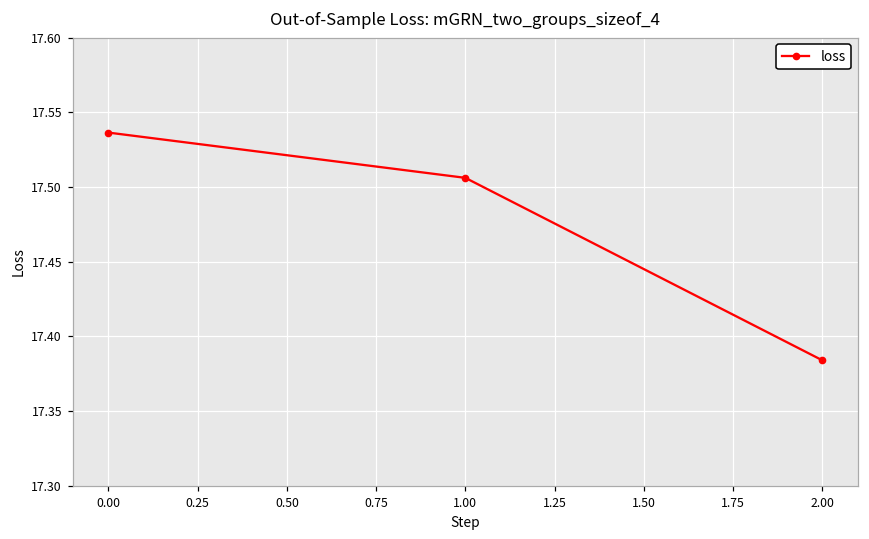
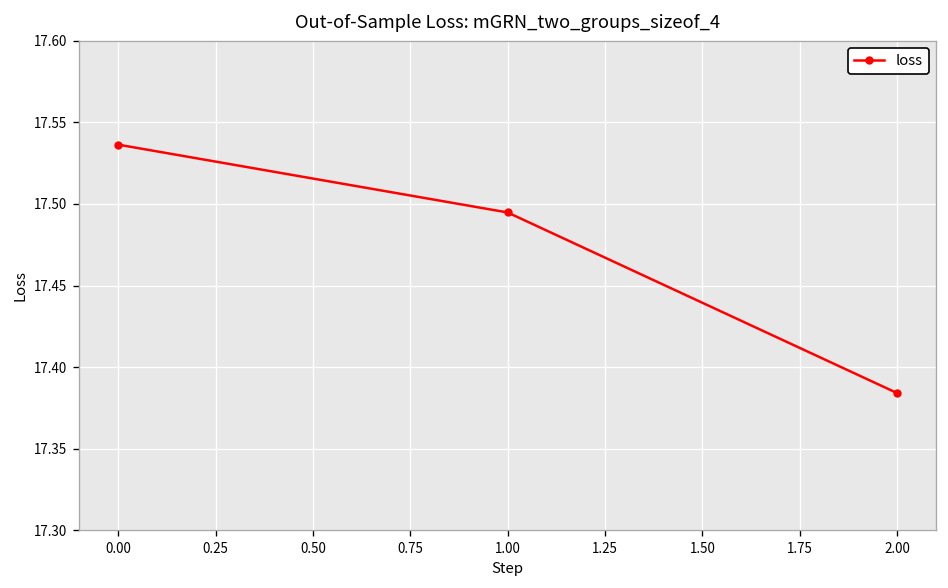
1.00: 17.506 -> 17.495
